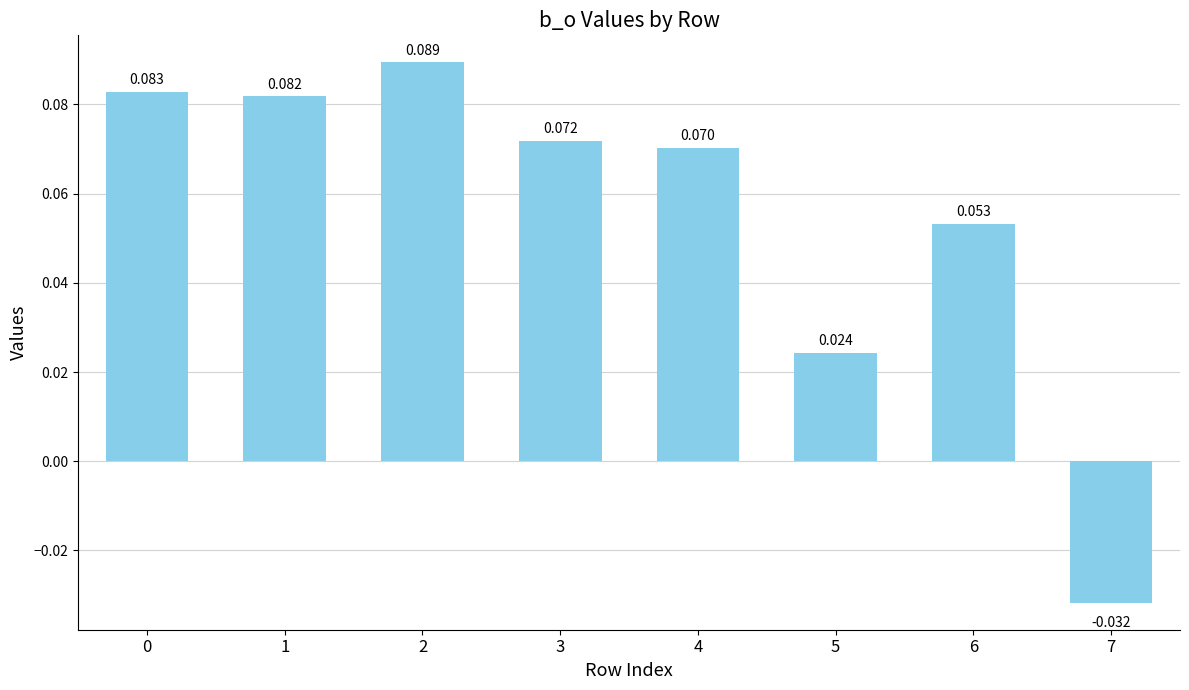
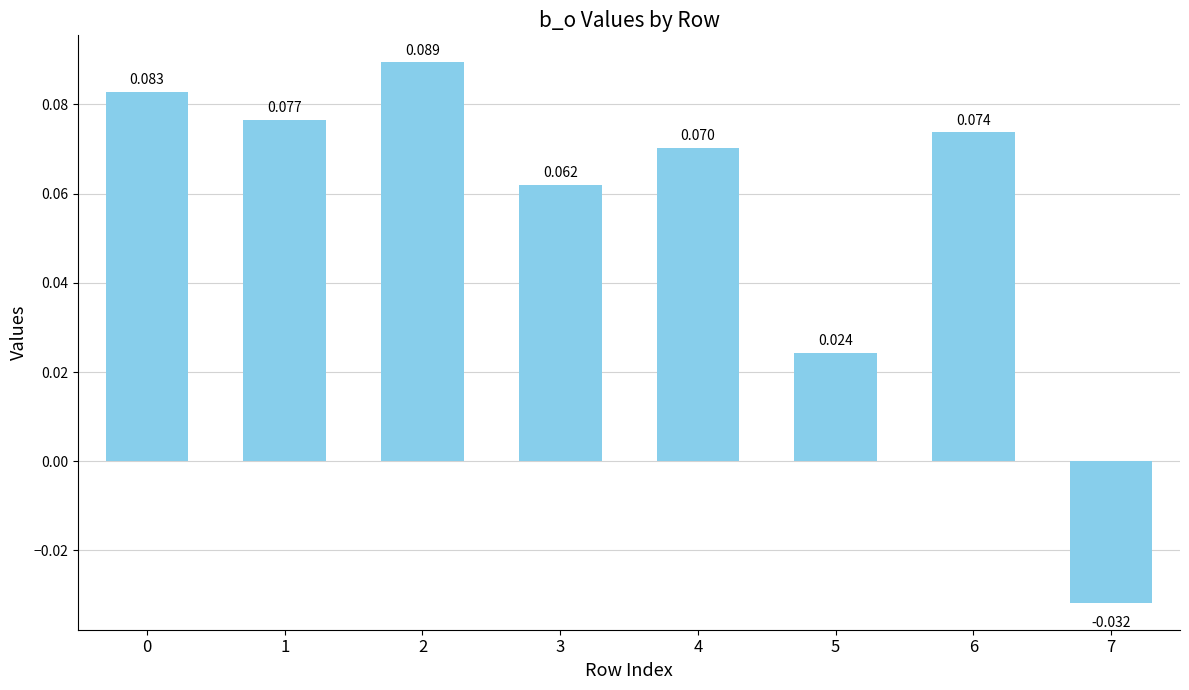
1: 0.082 -> 0.077
3: 0.072 -> 0.062
6: 0.053 -> 0.074
